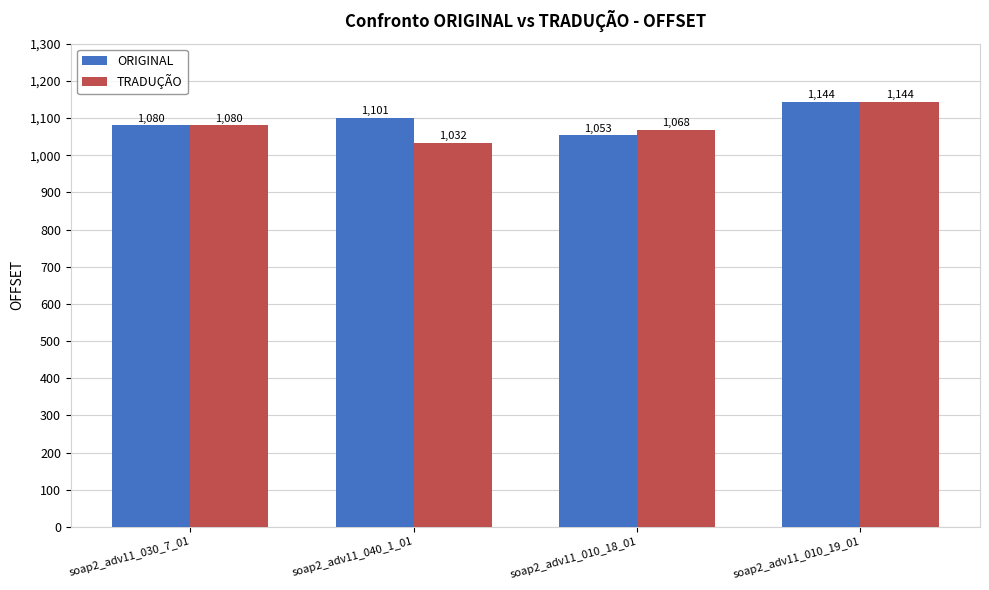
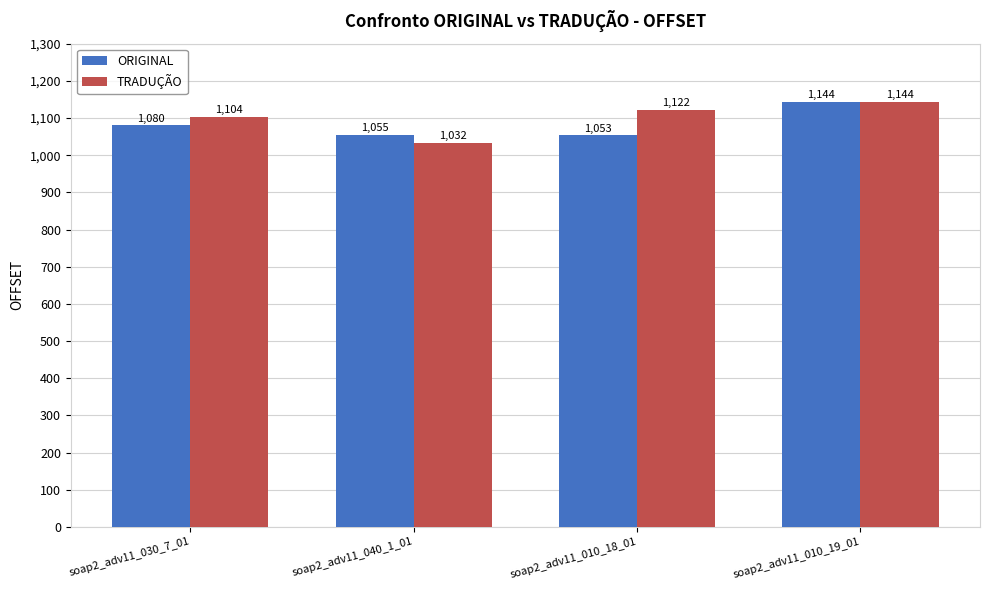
TRADUÇÃO, soap2_adv11_030_7_01: 1,080 -> 1,104
ORIGINAL, soap2_adv11_040_1_01: 1,101 -> 1,055
TRADUÇÃO, soap2_adv11_010_18_01: 1,068 -> 1,122
